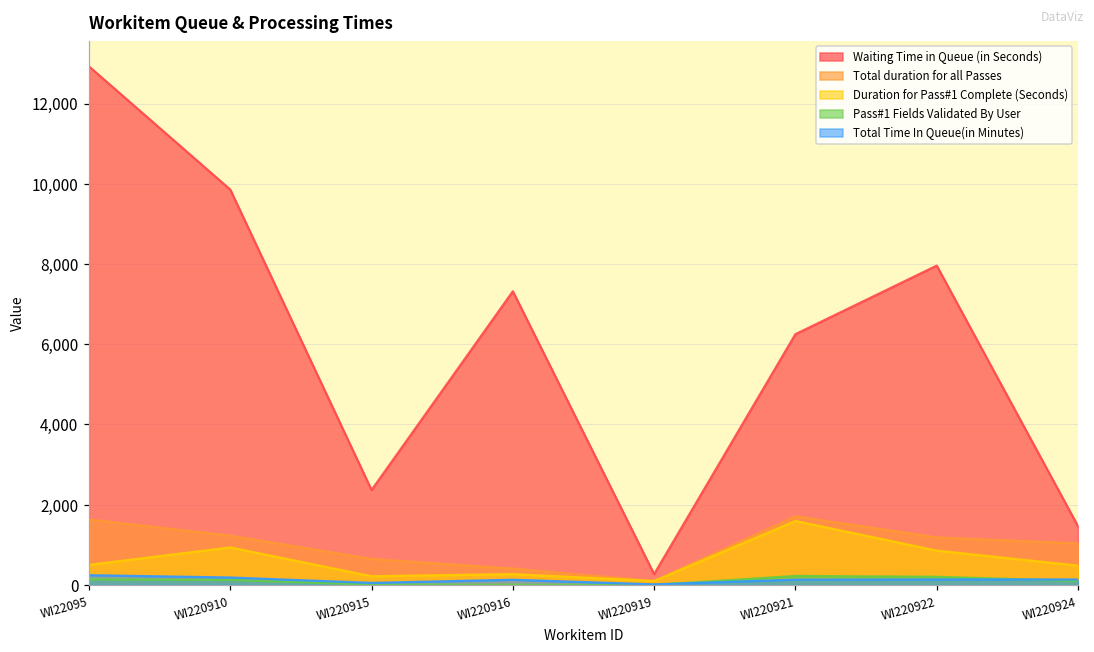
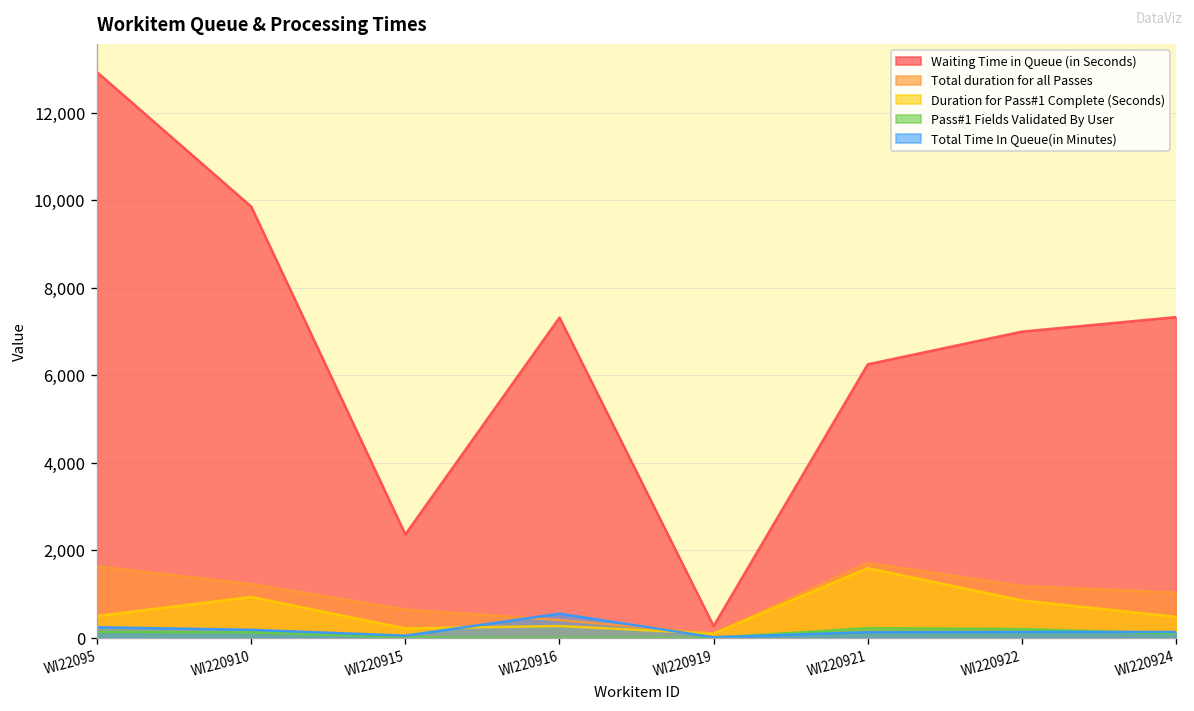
Total Time In Queue(in Minutes), WI220916: 100 -> 600
Waiting Time in Queue (in Seconds), WI220922: 8,000 -> 7,000
Waiting Time in Queue (in Seconds), WI220924: 1,500 -> 7,300
